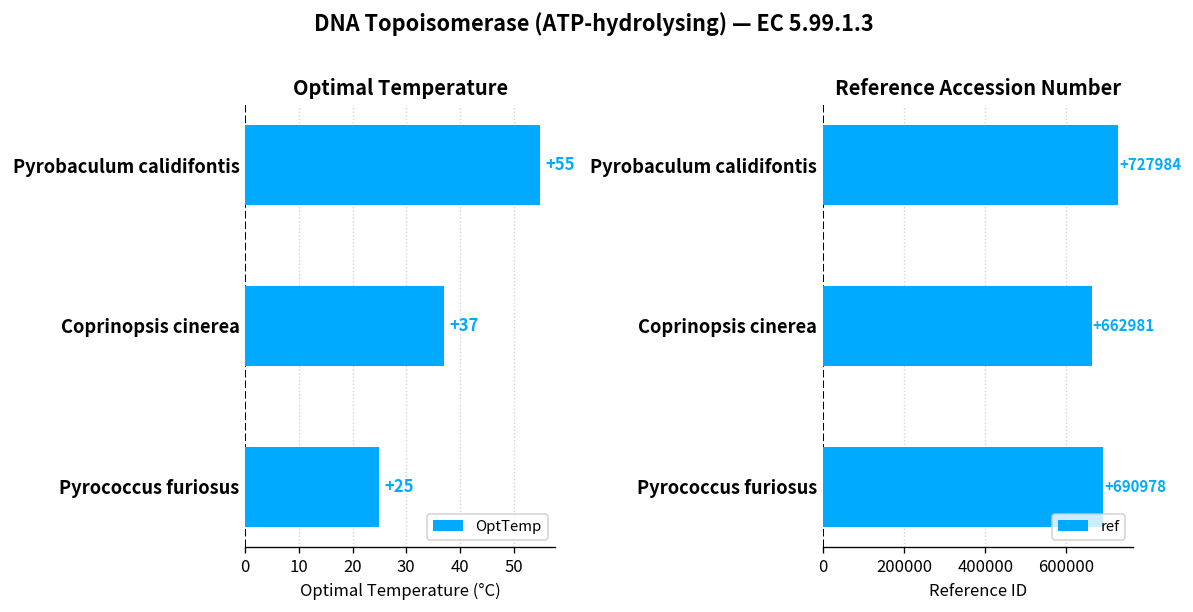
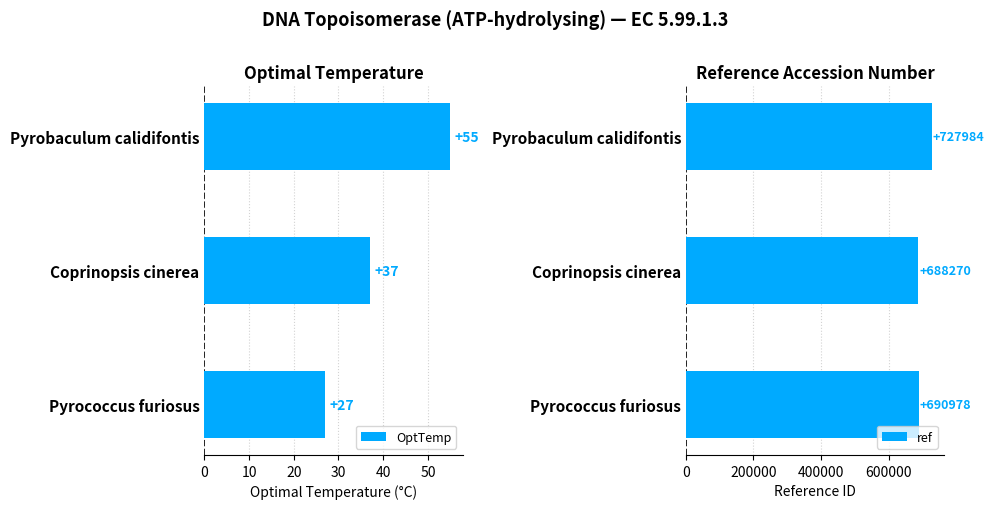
Optimal Temperature, Pyrococcus furiosus: +25 -> +27
Reference Accession Number, Coprinopsis cinerea: +662981 -> +688270
